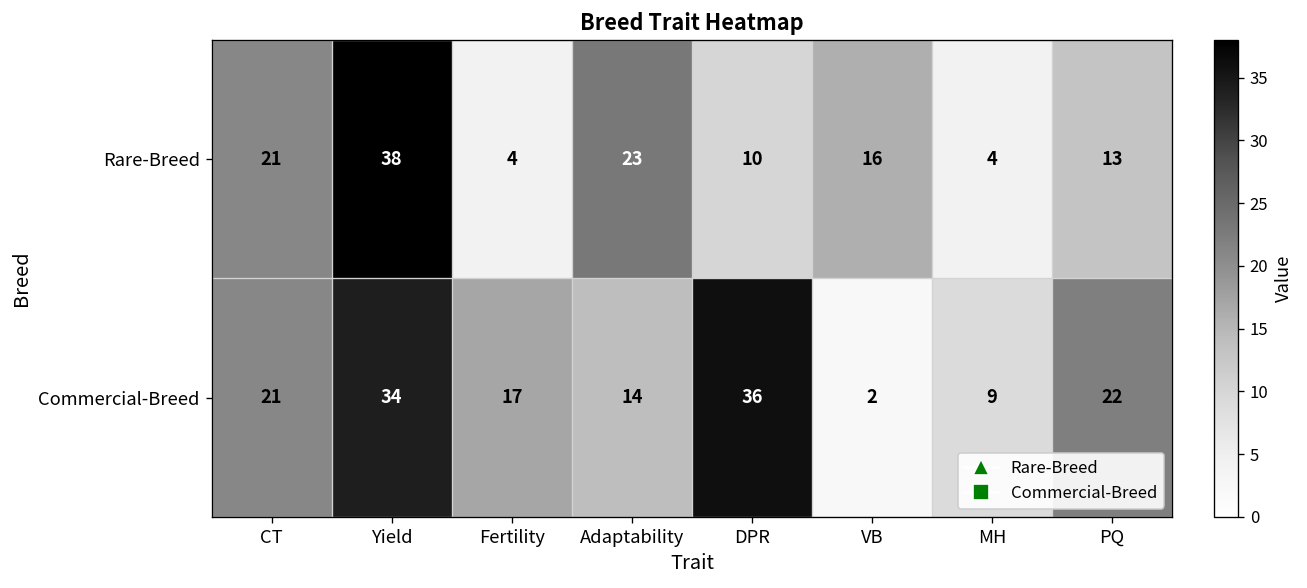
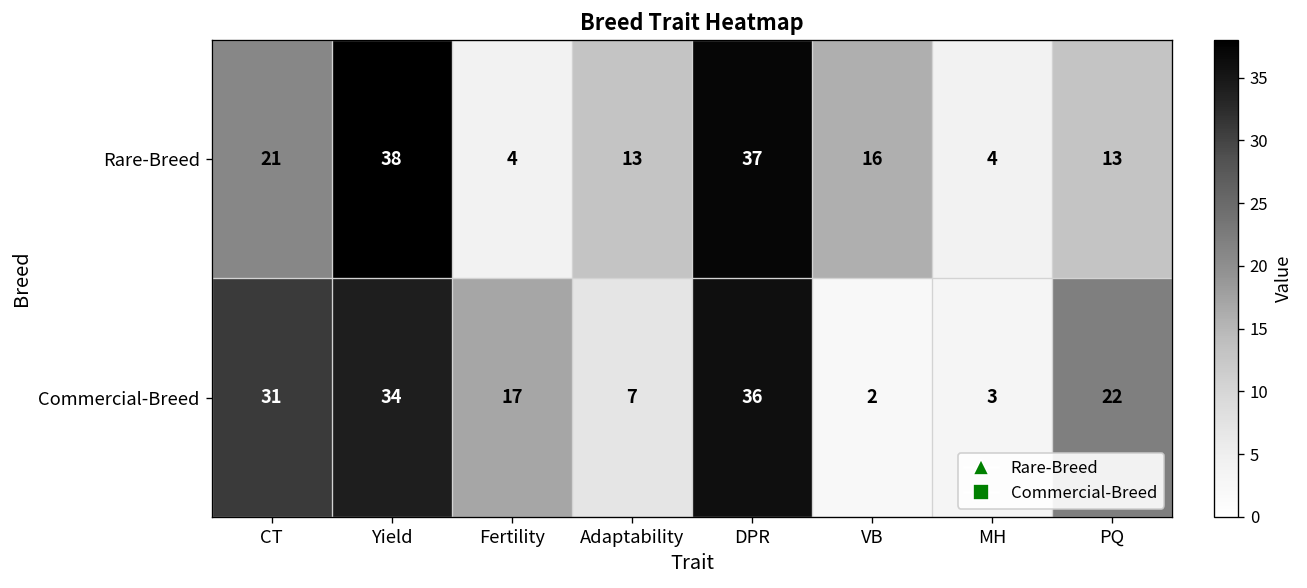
Rare-Breed, Adaptability: 23 -> 13
Rare-Breed, DPR: 10 -> 37
Commercial-Breed, CT: 21 -> 31
Commercial-Breed, Adaptability: 14 -> 7
Commercial-Breed, MH: 9 -> 3
